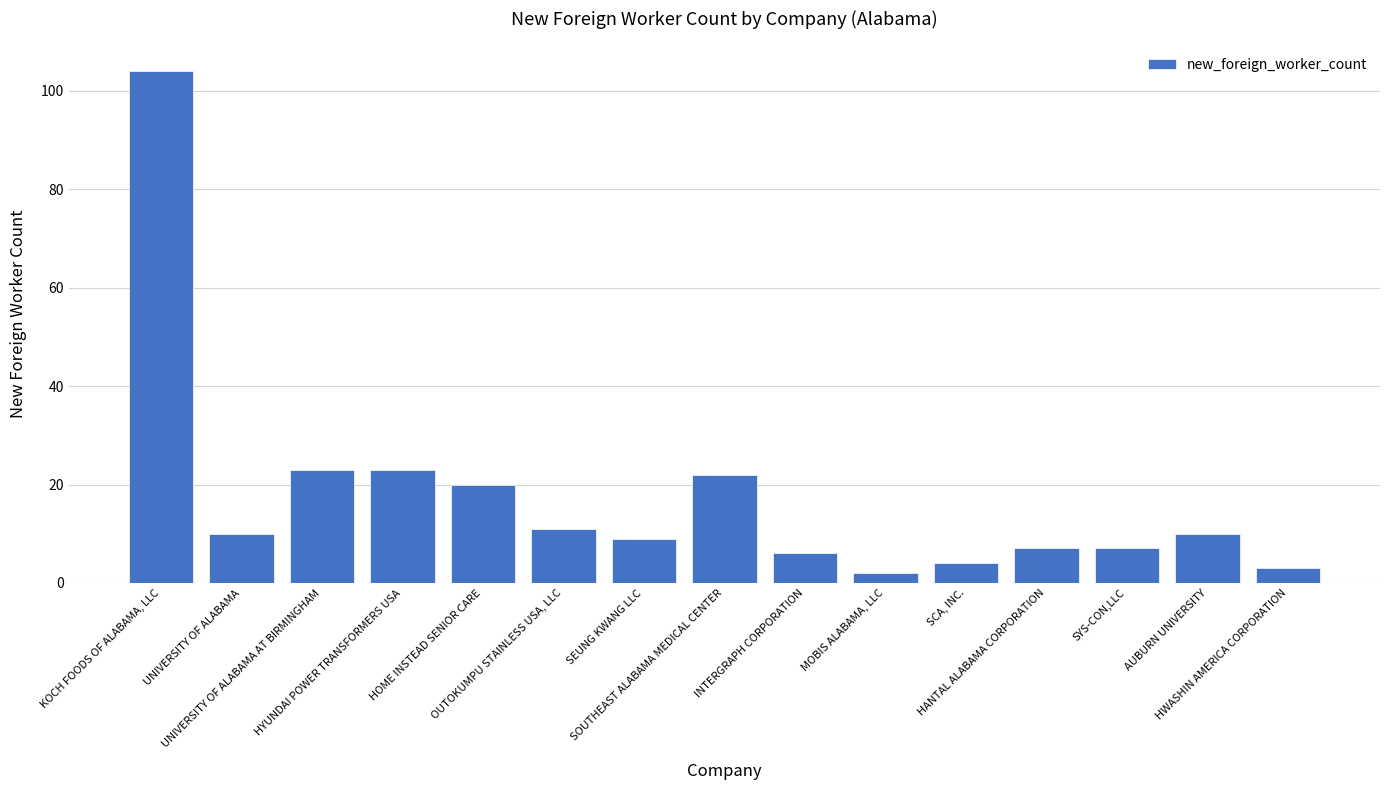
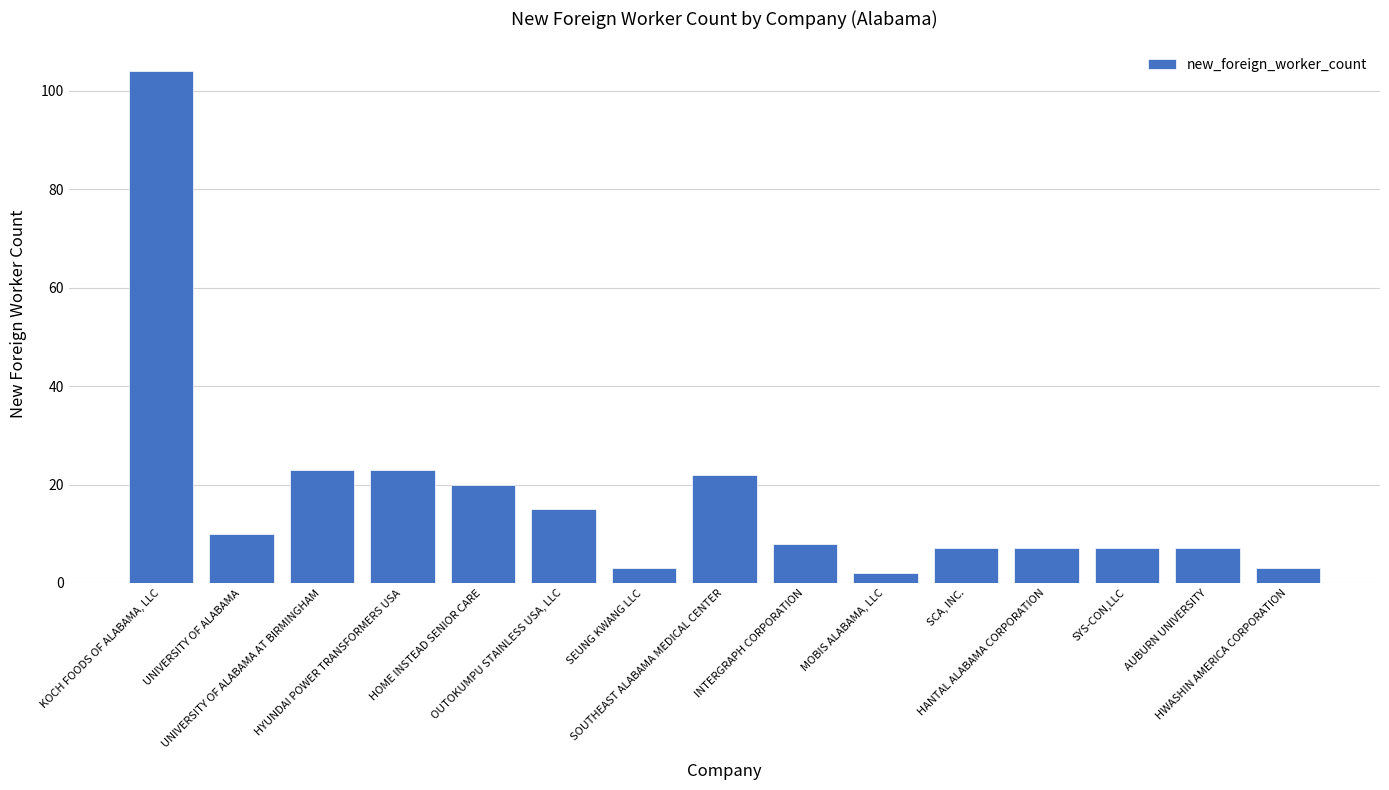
OUTOKUMPU STAINLESS USA, LLC: 11 -> 15
SEUNG KWANG LLC: 9 -> 3
INTERGRAPH CORPORATION: 6 -> 8
SCA, INC.: 4 -> 7
AUBURN UNIVERSITY: 10 -> 7
